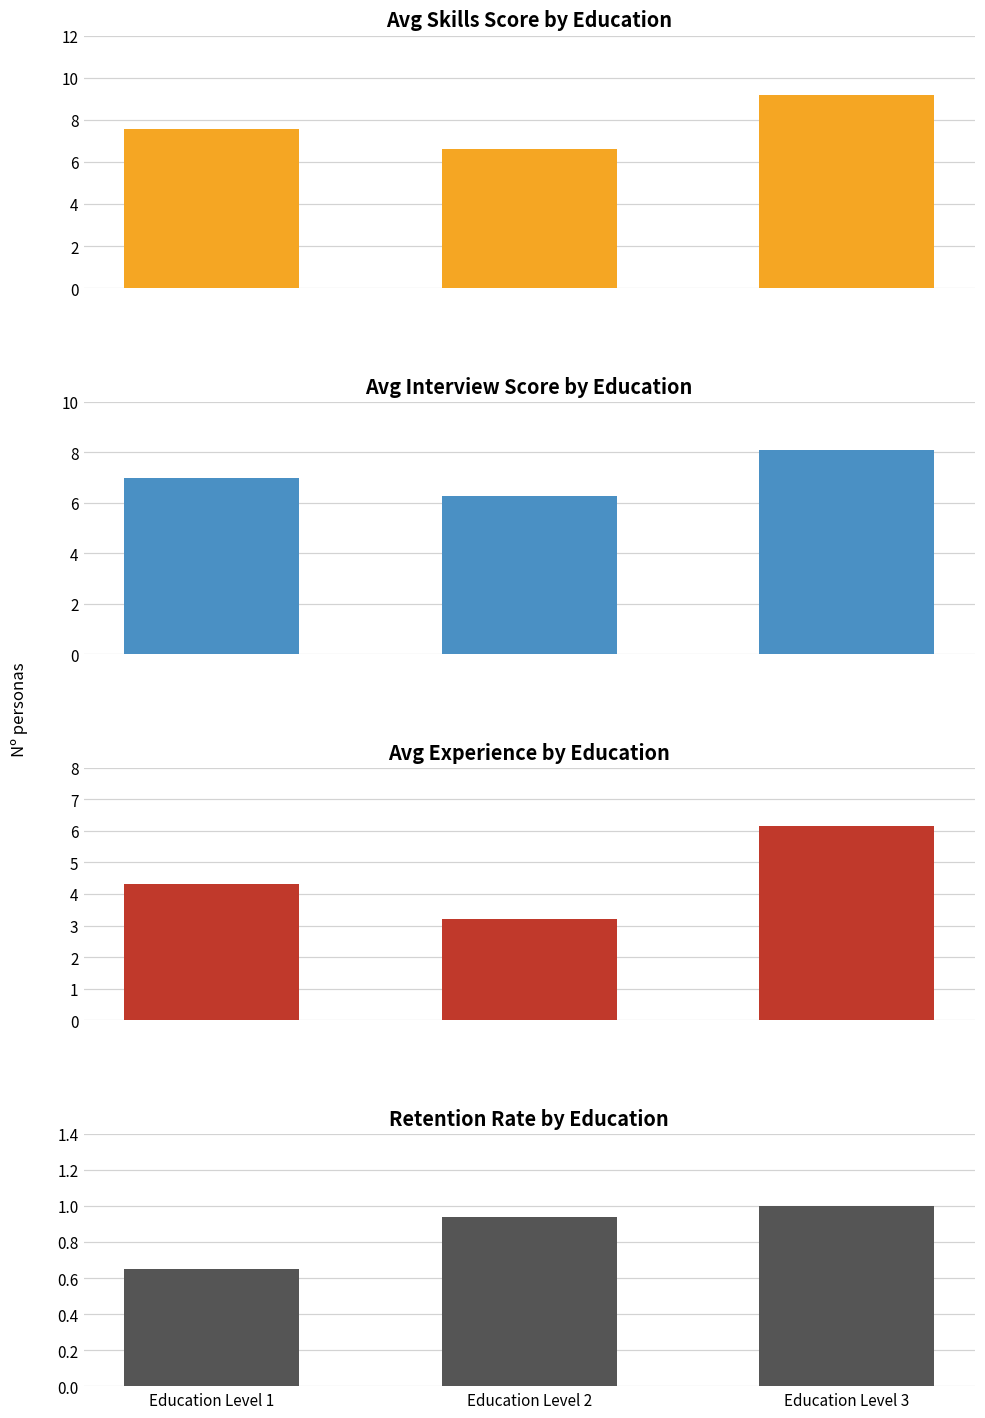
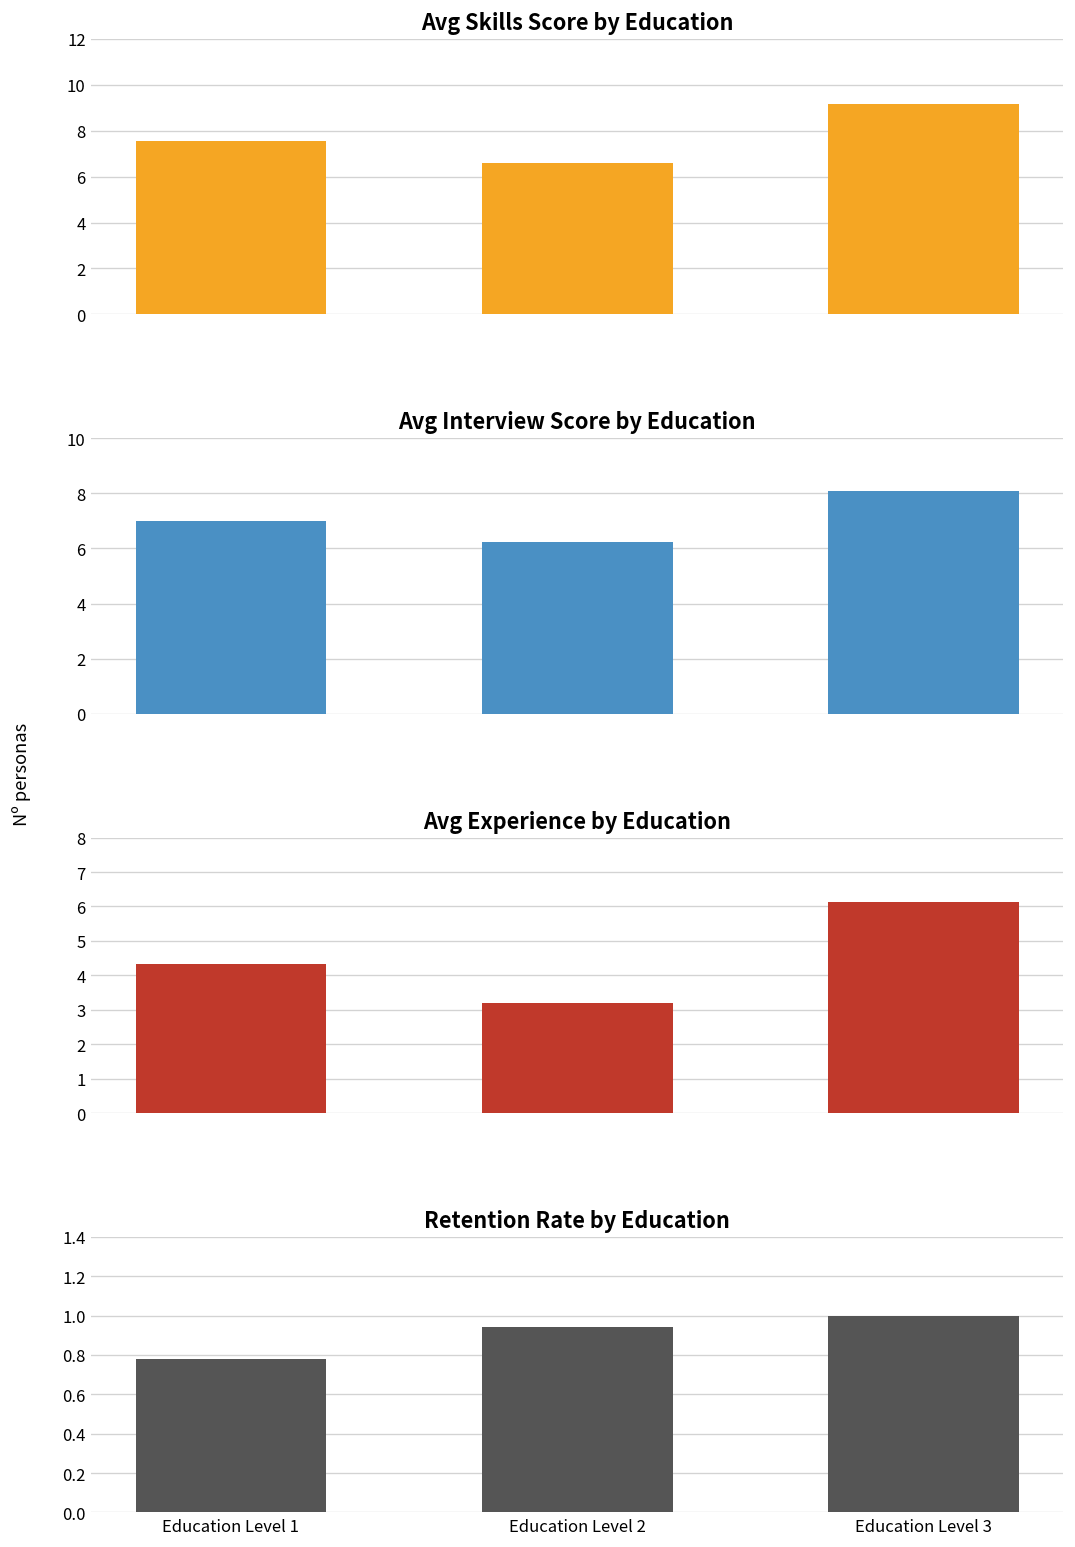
Retention Rate by Education, Education Level 1: 0.65 -> 0.78
